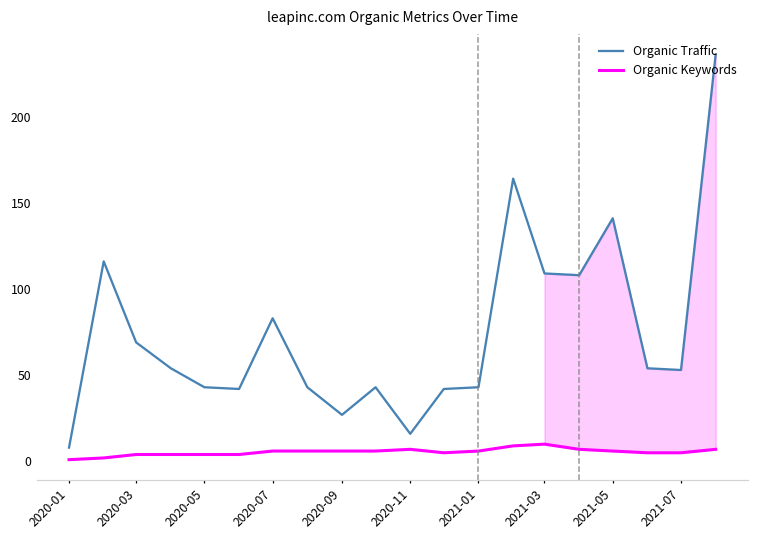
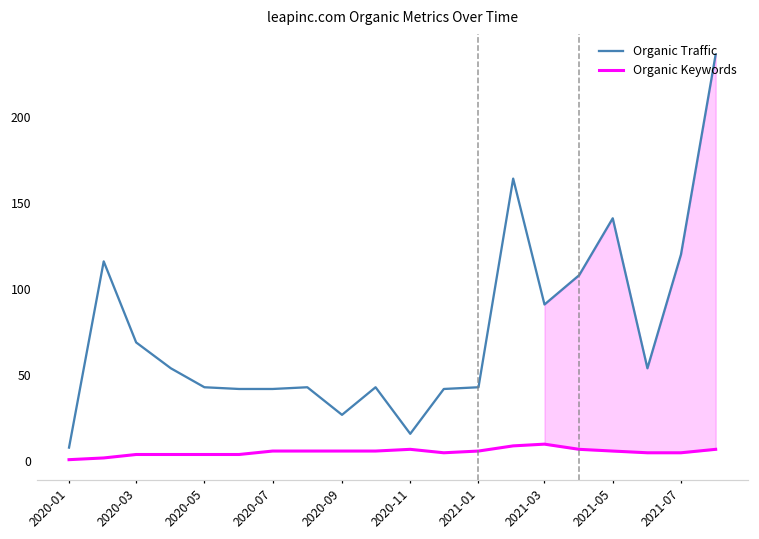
Organic Traffic, 2020-07: 83 -> 42
Organic Traffic, 2021-03: 109 -> 91
Organic Traffic, 2021-07: 53 -> 120
